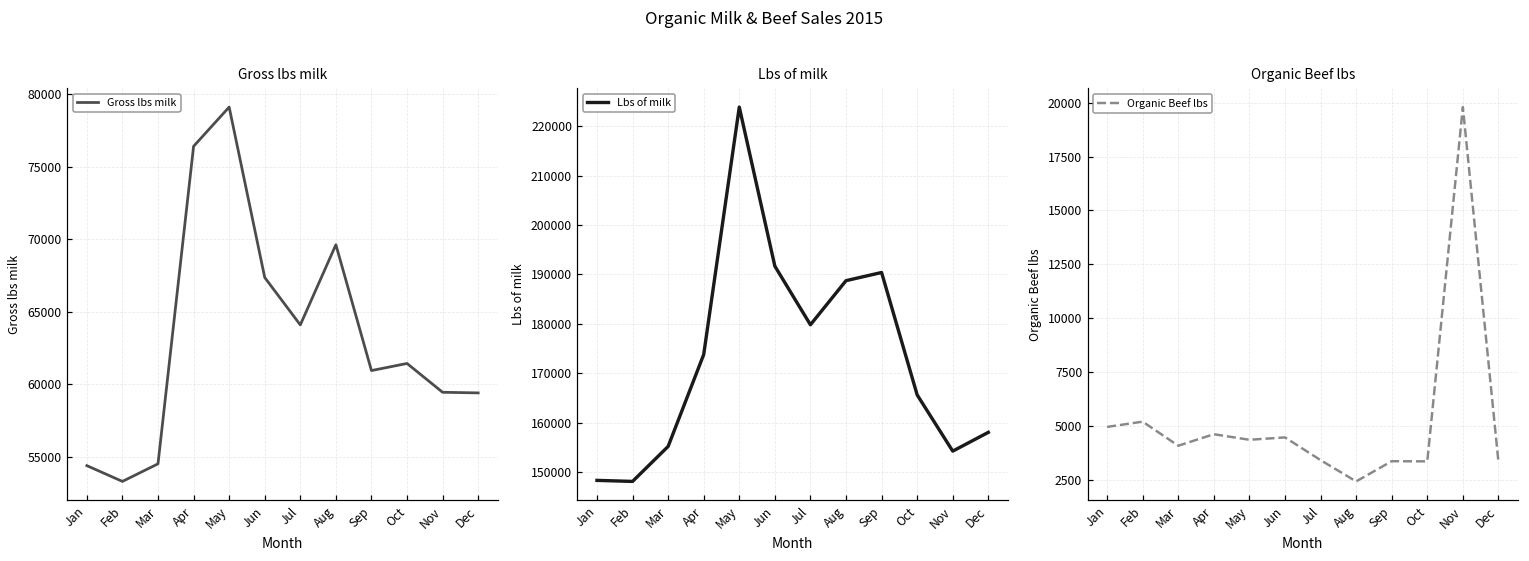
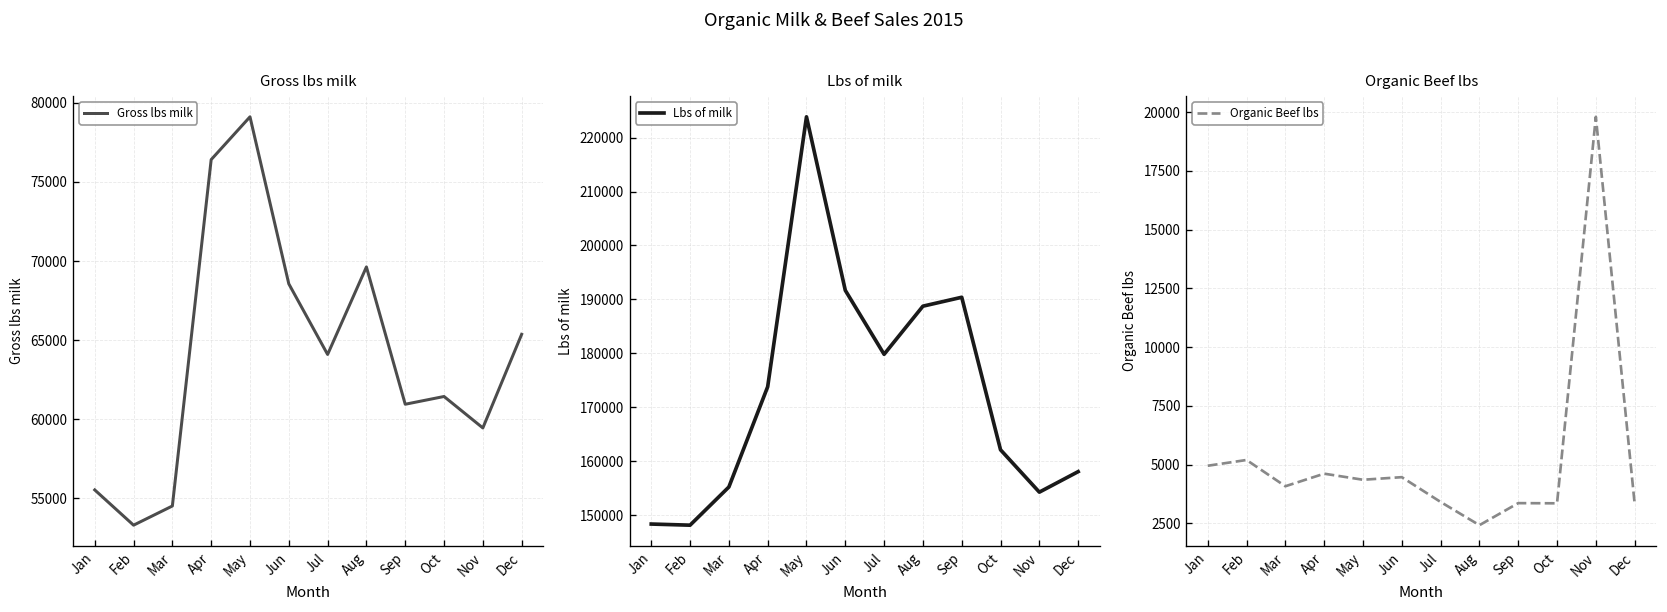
Gross lbs milk, Jan: 54400 -> 55500
Gross lbs milk, Jun: 67400 -> 68600
Gross lbs milk, Dec: 59400 -> 65400
Lbs of milk, Oct: 166000 -> 162000
